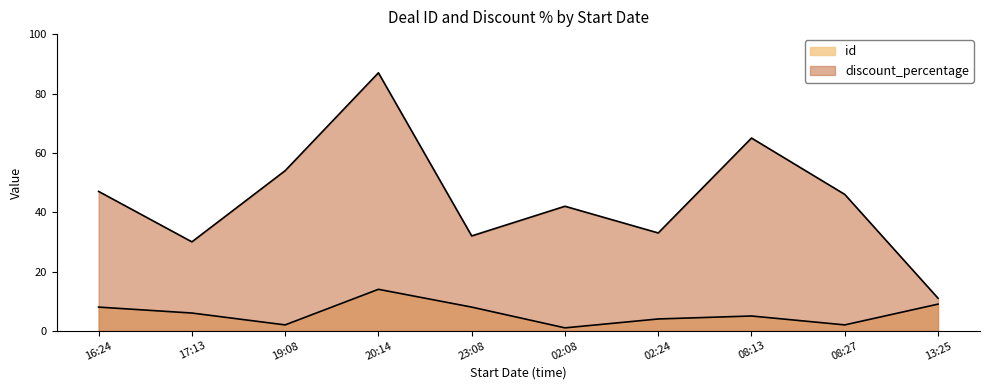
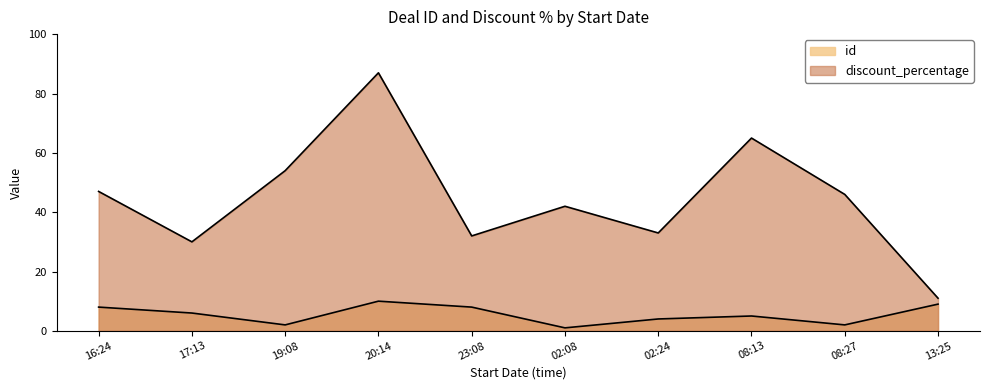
id, 20:14: 14 -> 10
